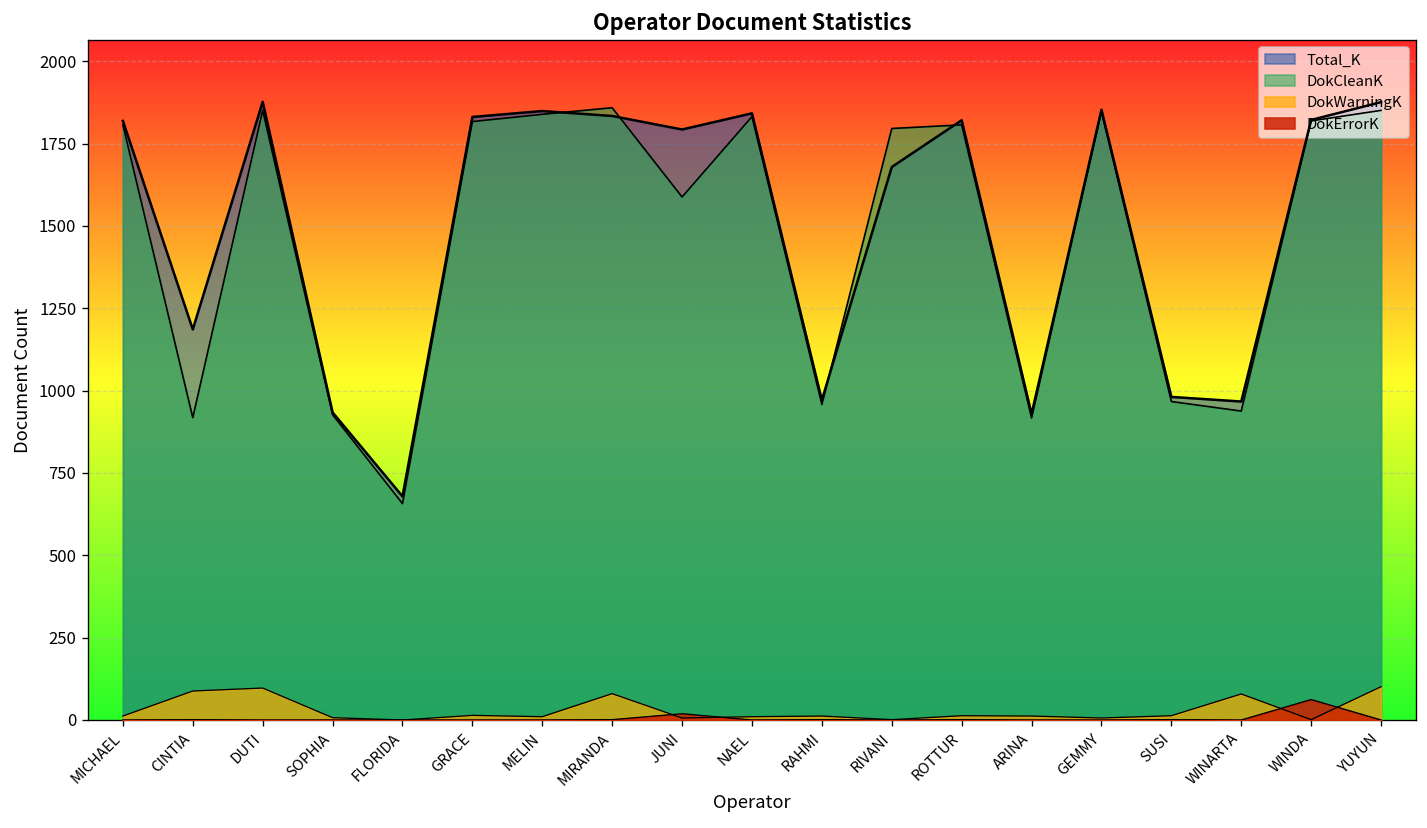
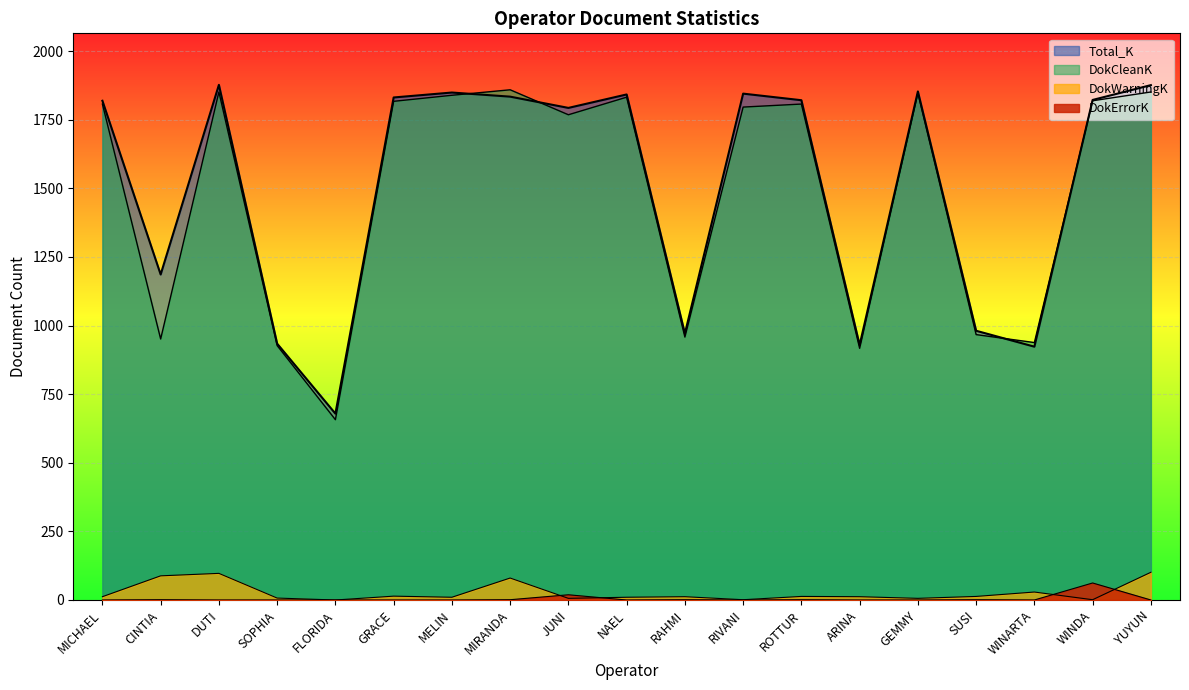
DokCleanK, CINTIA: 920 -> 950
DokCleanK, JUNI: 1590 -> 1770
Total_K, RIVANI: 1680 -> 1850
Total_K, WINARTA: 970 -> 920
DokWarningK, WINARTA: 80 -> 30
